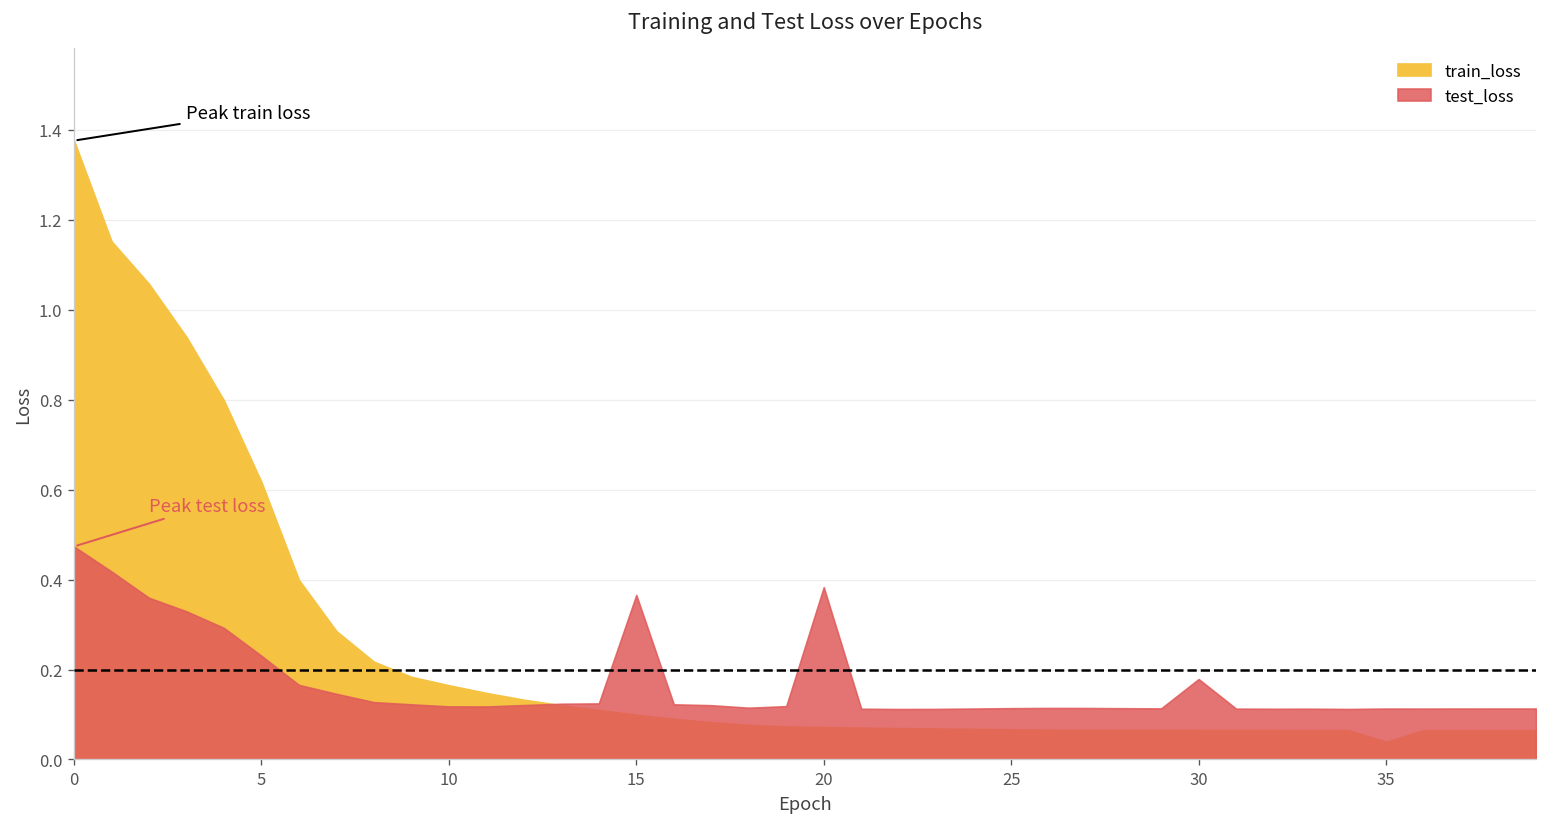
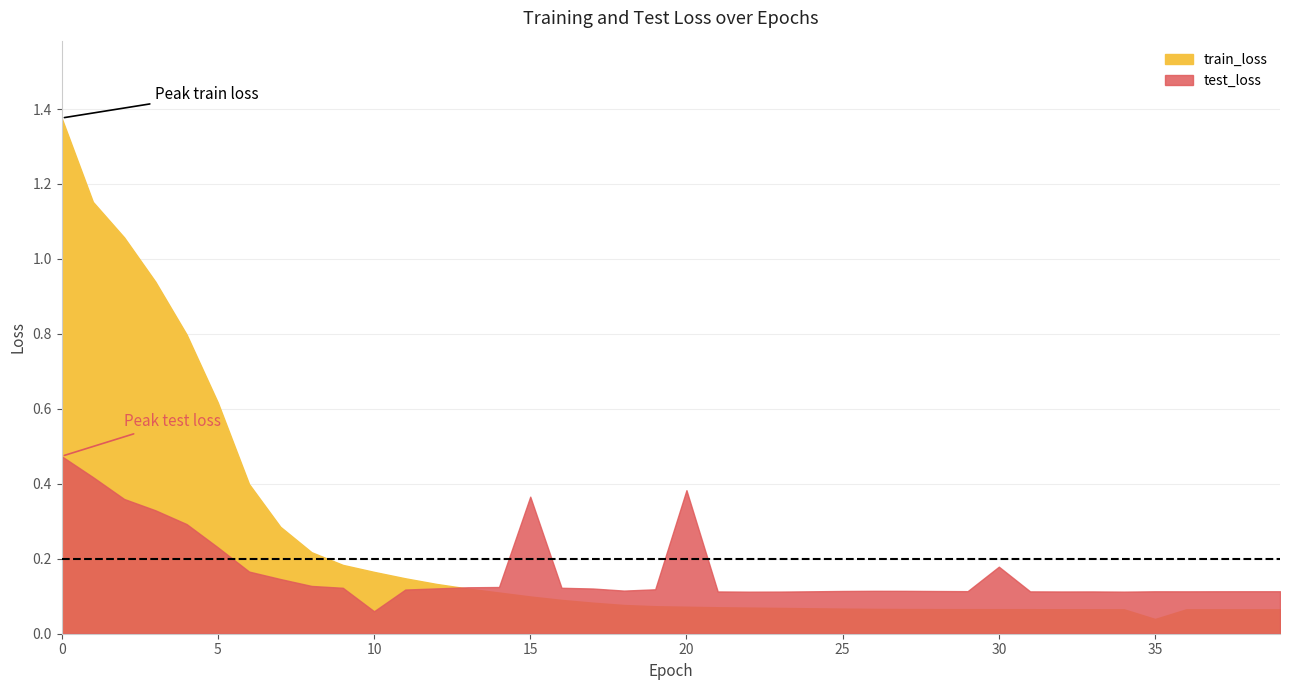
test_loss, 10: 0.12 -> 0.06
